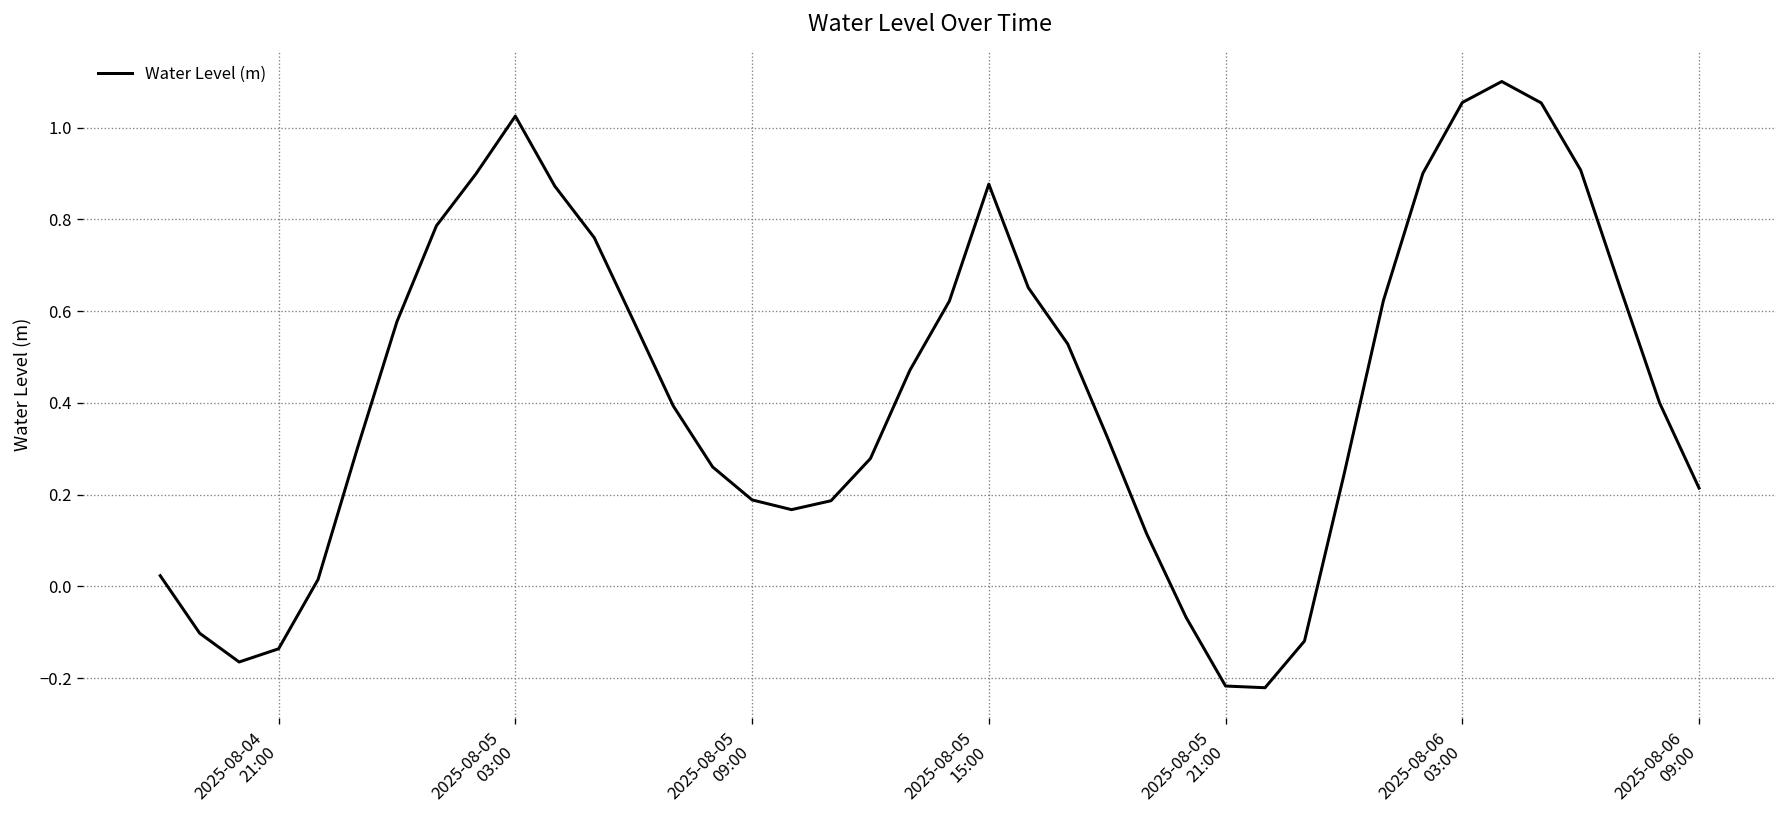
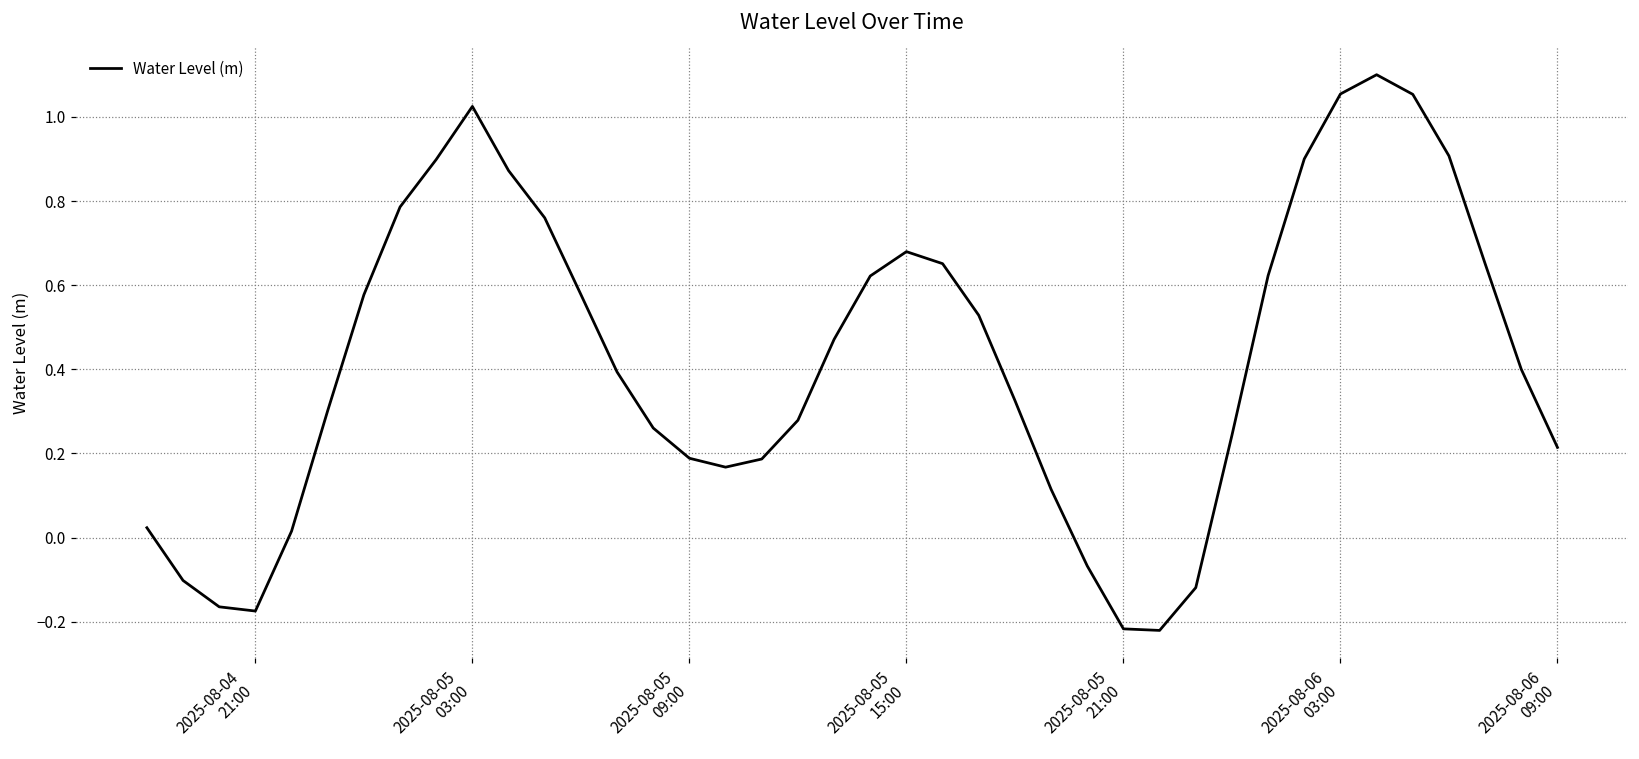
2025-08-04 21:00: -0.14 -> -0.17
2025-08-05 15:00: 0.88 -> 0.68
